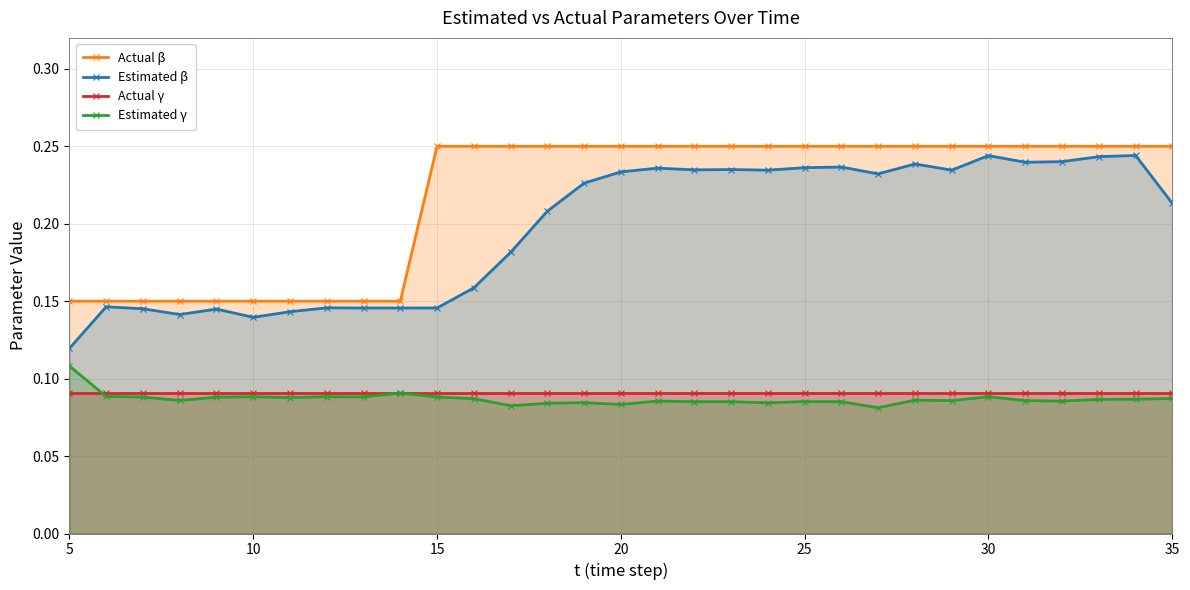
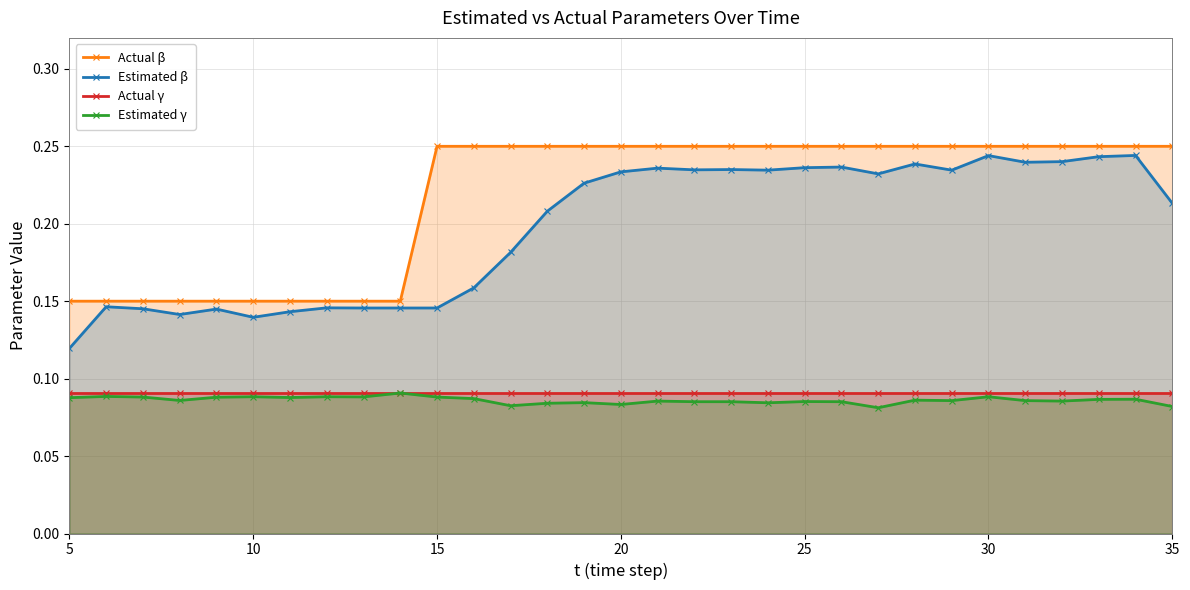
Estimated γ, 5: 0.108 -> 0.088
Estimated γ, 35: 0.087 -> 0.082
